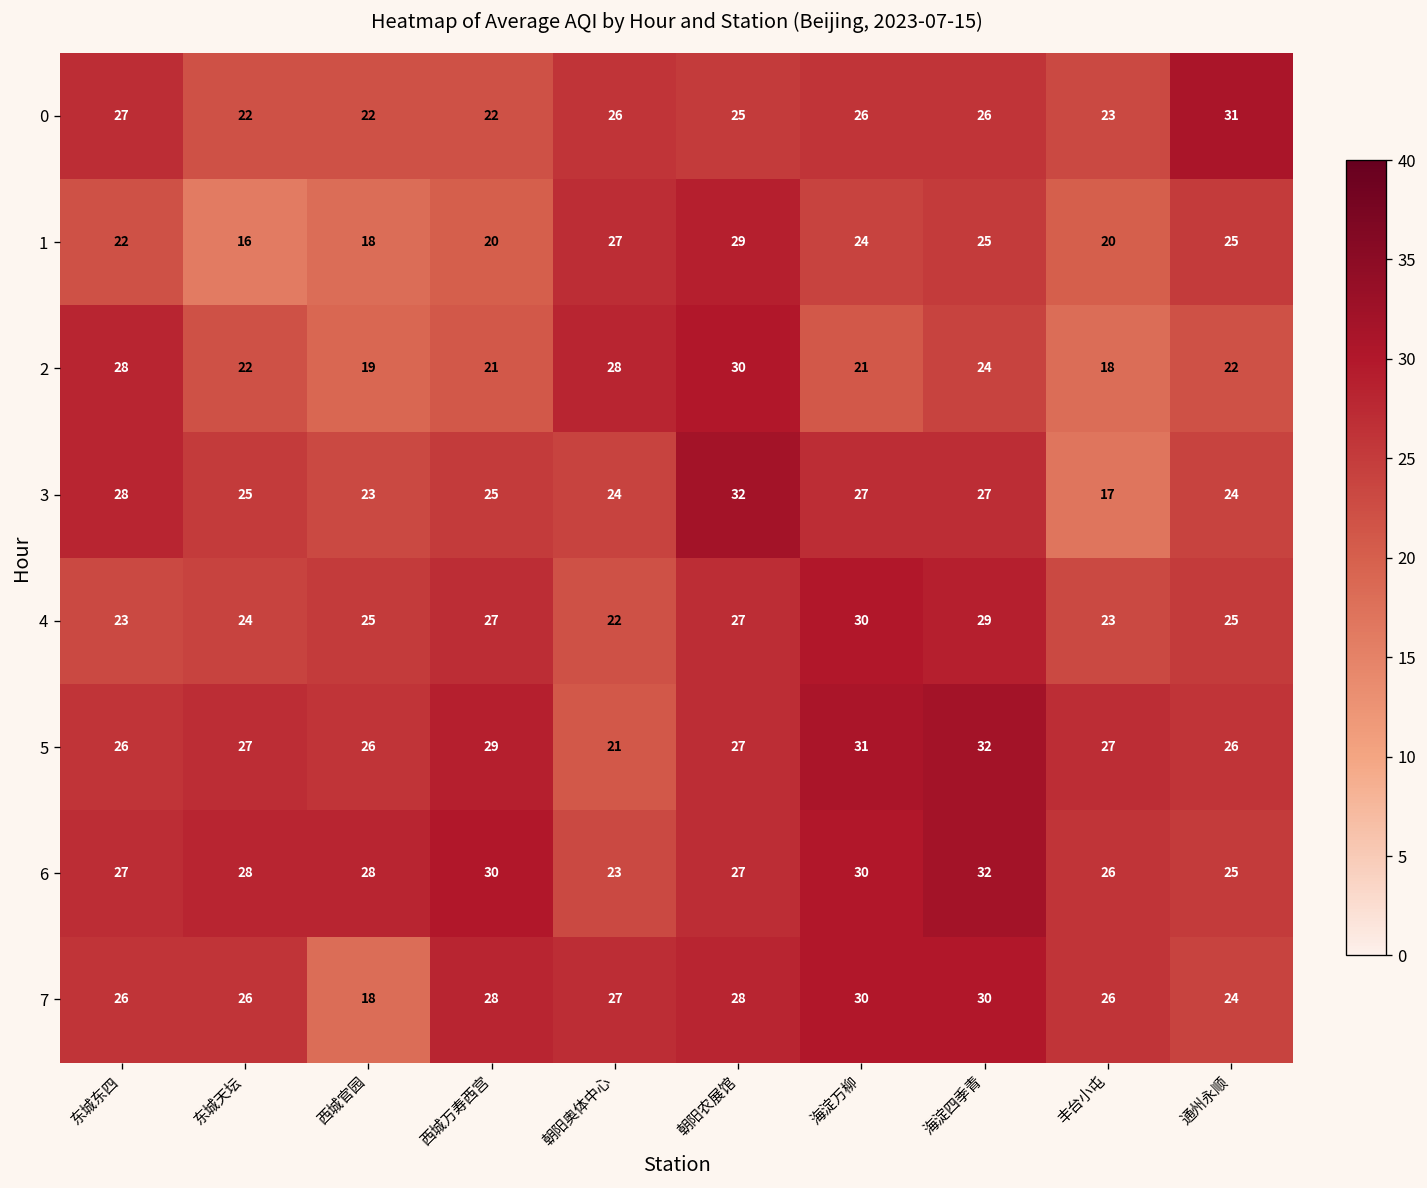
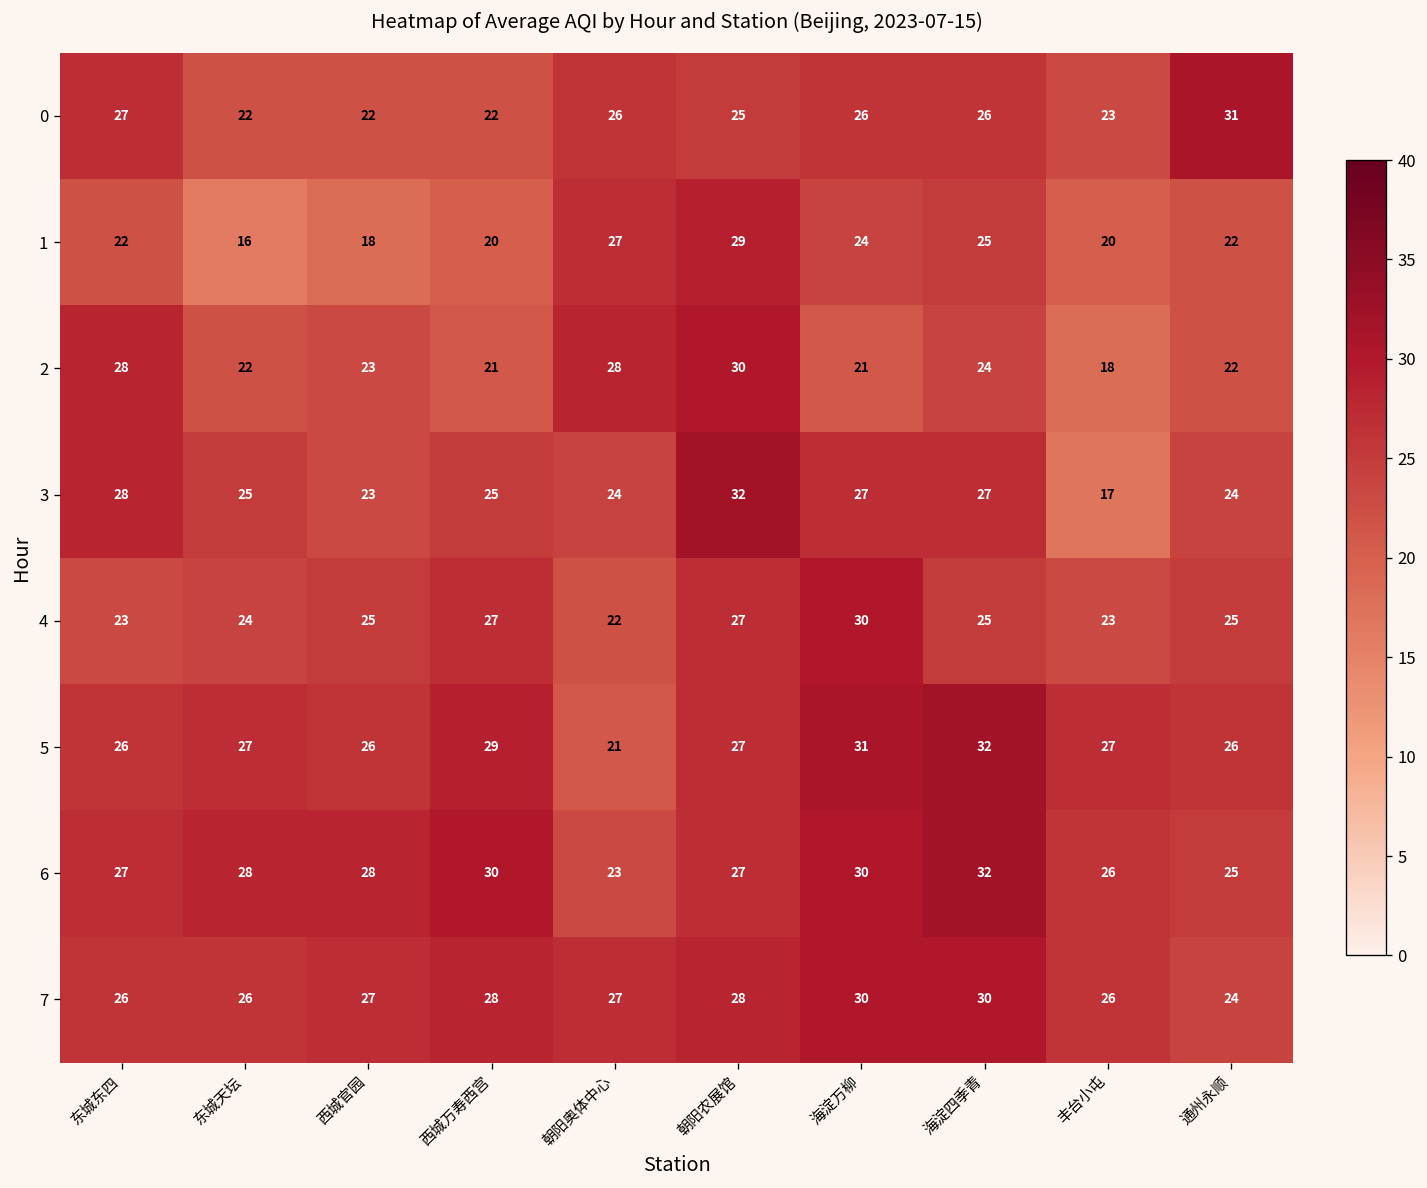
1, 通州永顺: 25 -> 22
2, 西城官园: 19 -> 23
4, 海淀四季青: 29 -> 25
7, 西城官园: 18 -> 27
